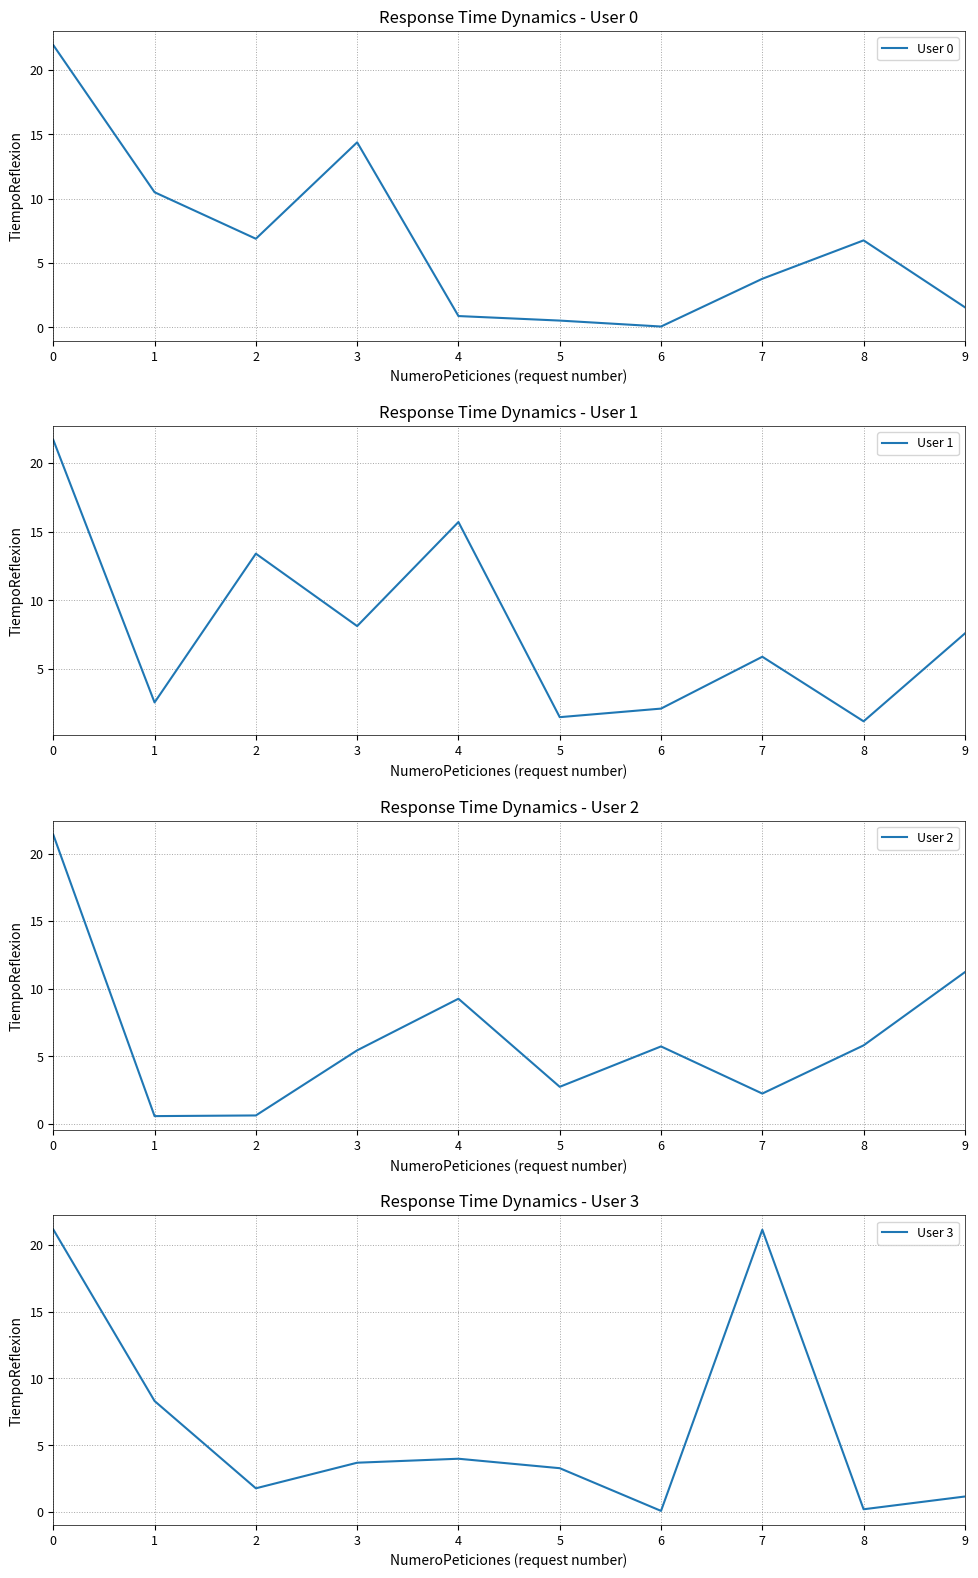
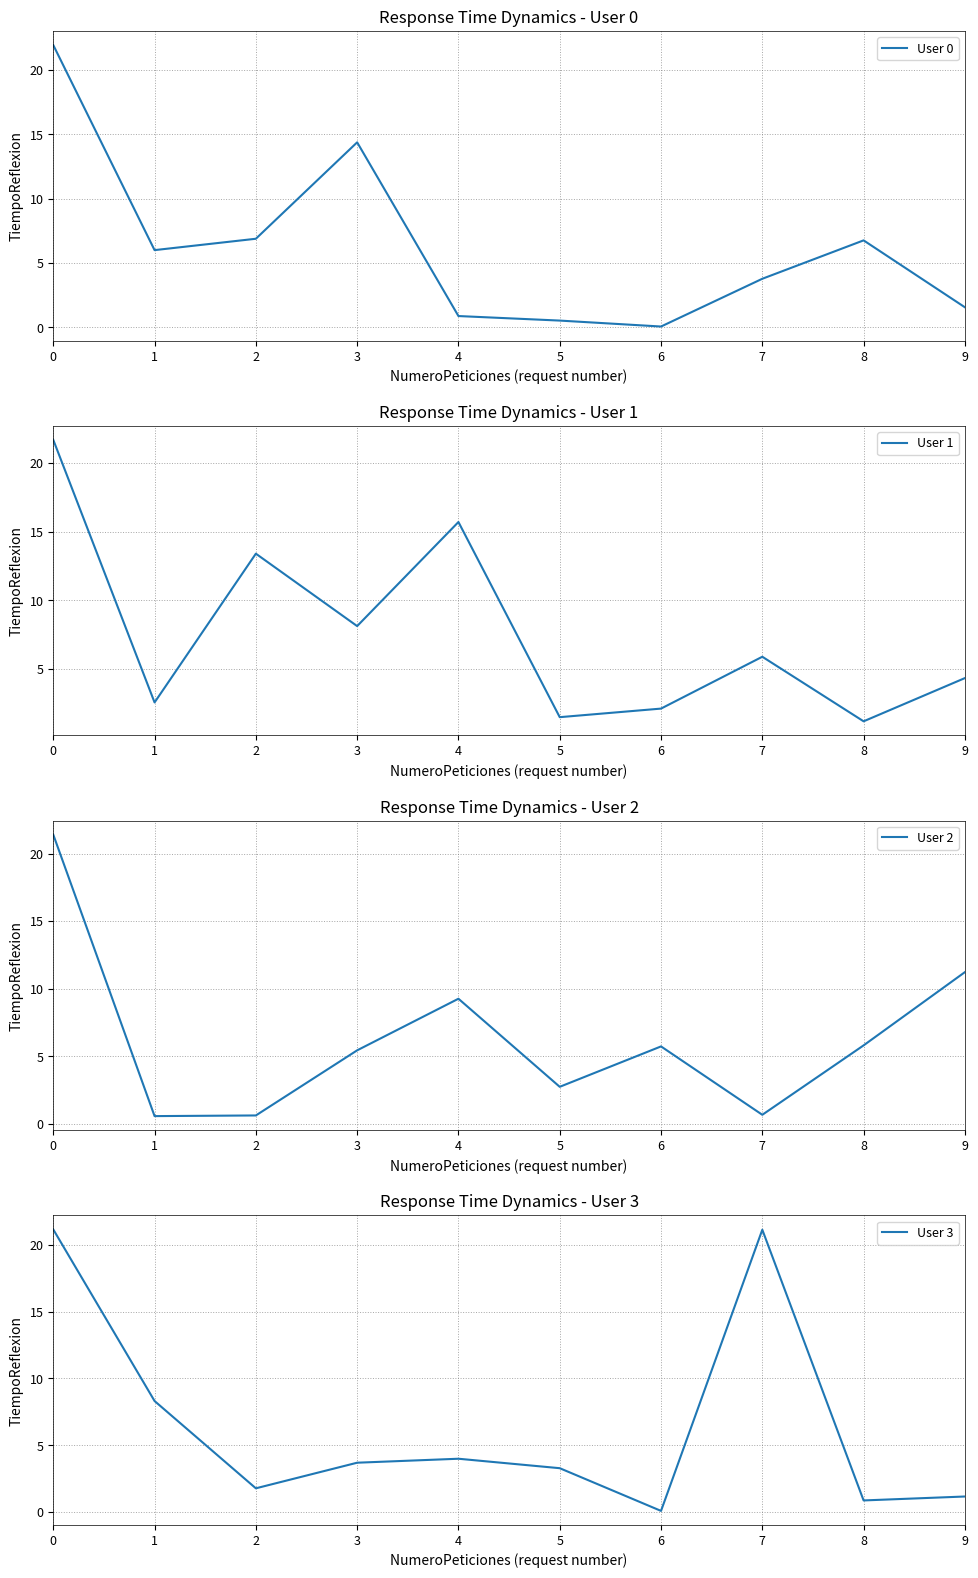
Response Time Dynamics - User 0, 1: 10.5 -> 6.0
Response Time Dynamics - User 1, 9: 7.6 -> 4.3
Response Time Dynamics - User 2, 7: 2.2 -> 0.7
Response Time Dynamics - User 3, 8: 0.2 -> 0.9
